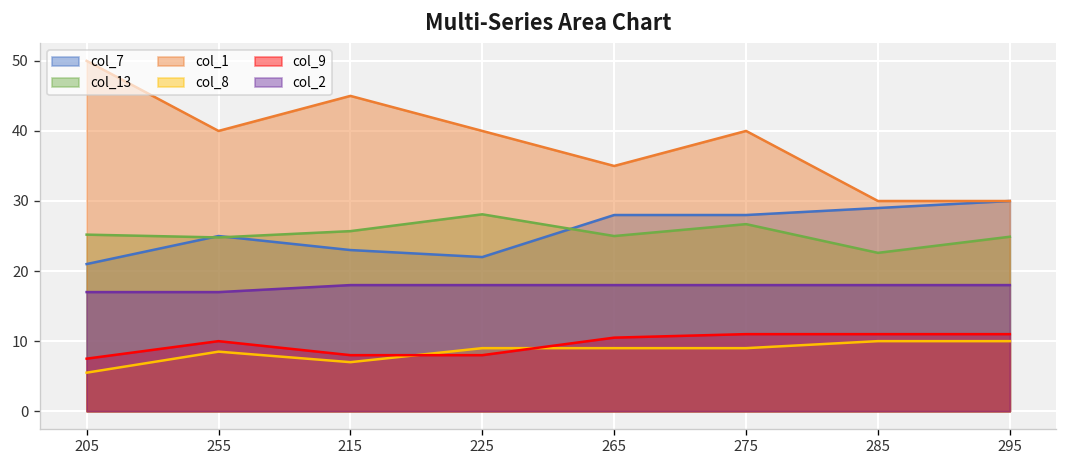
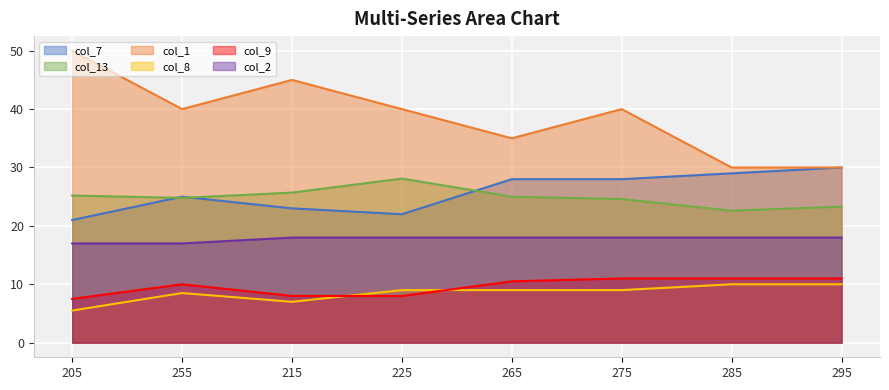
col_13, 275: 27 -> 25
col_13, 295: 25 -> 23
